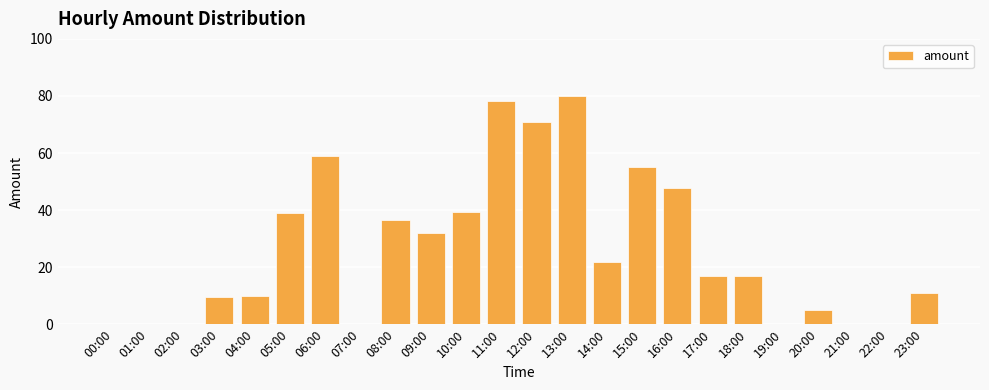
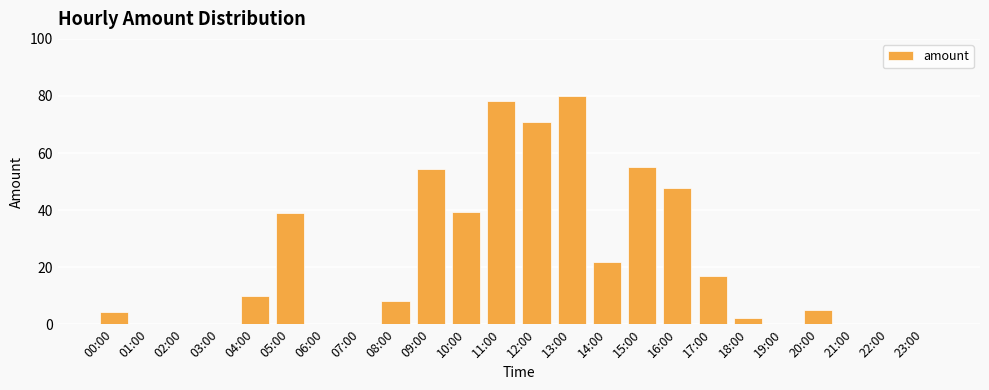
00:00: 0 -> 4
03:00: 10 -> 0
06:00: 59 -> 0
08:00: 37 -> 8
09:00: 32 -> 54
18:00: 17 -> 2
23:00: 11 -> 0
